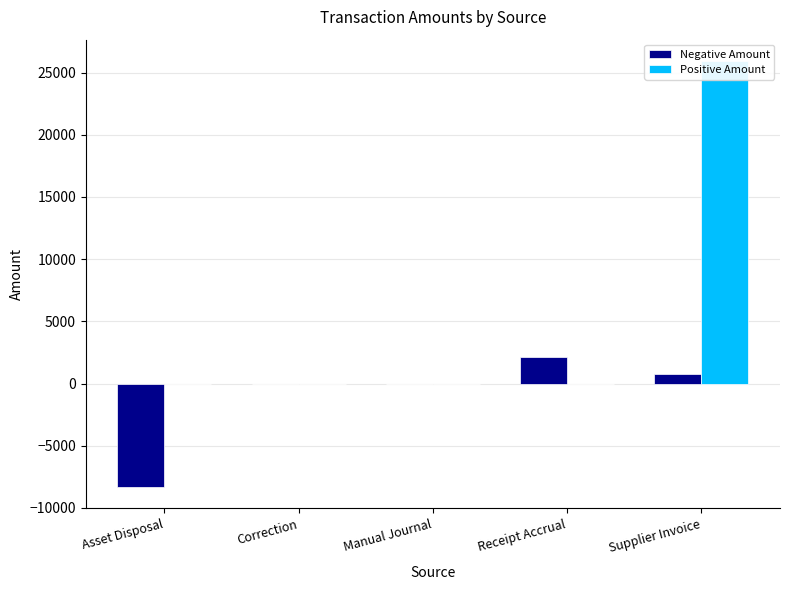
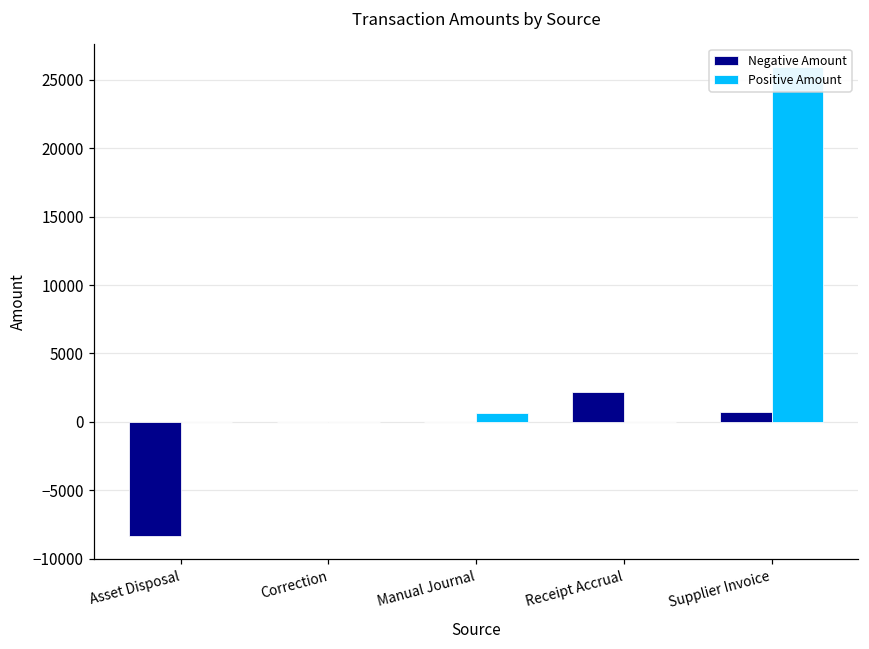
Positive Amount, Manual Journal: 0 -> 700
